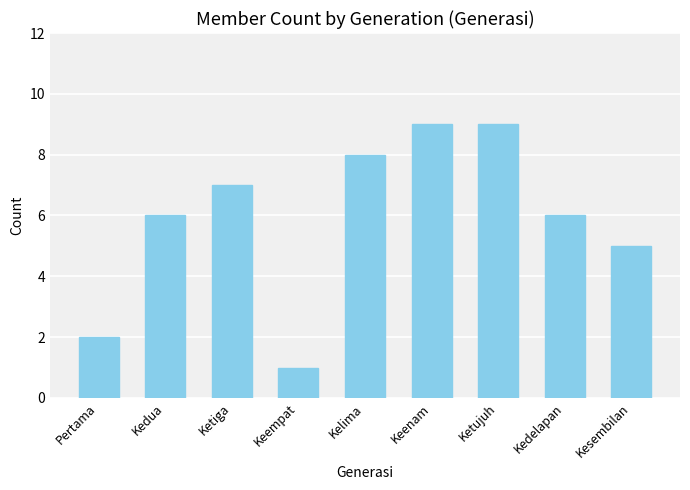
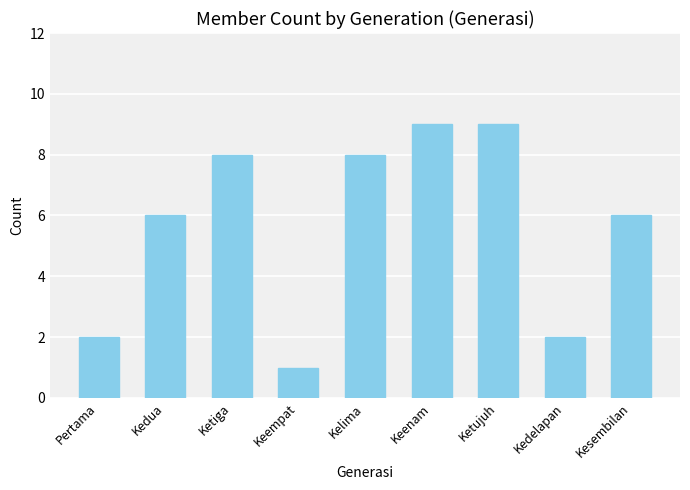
Ketiga: 7 -> 8
Kedelapan: 6 -> 2
Kesembilan: 5 -> 6
